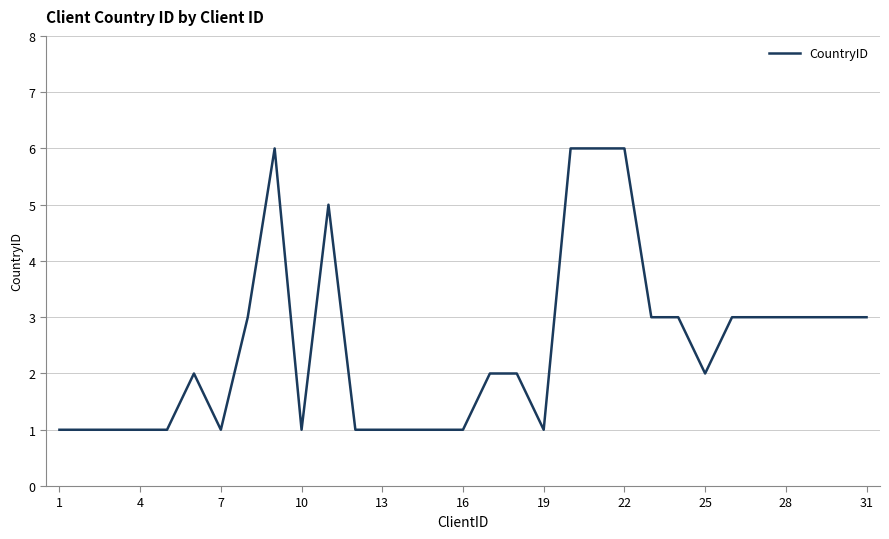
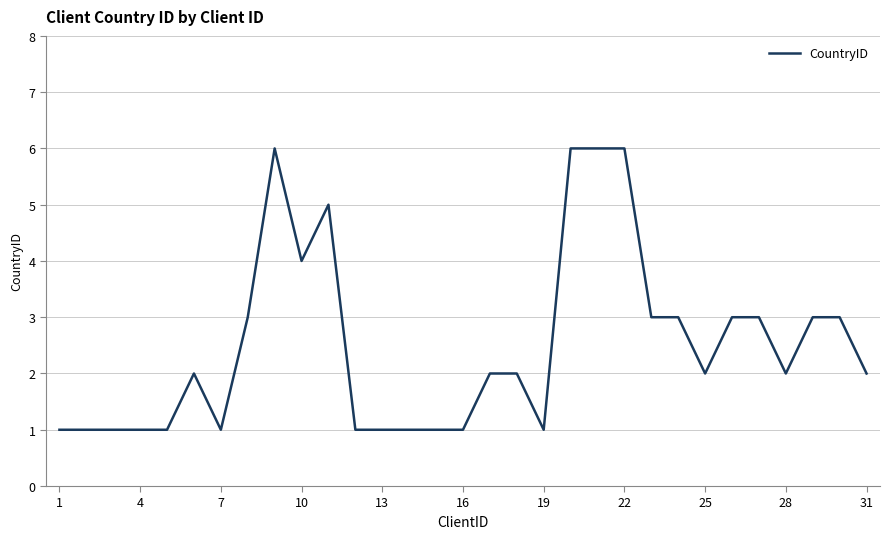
10: 1 -> 4
28: 3 -> 2
31: 3 -> 2
